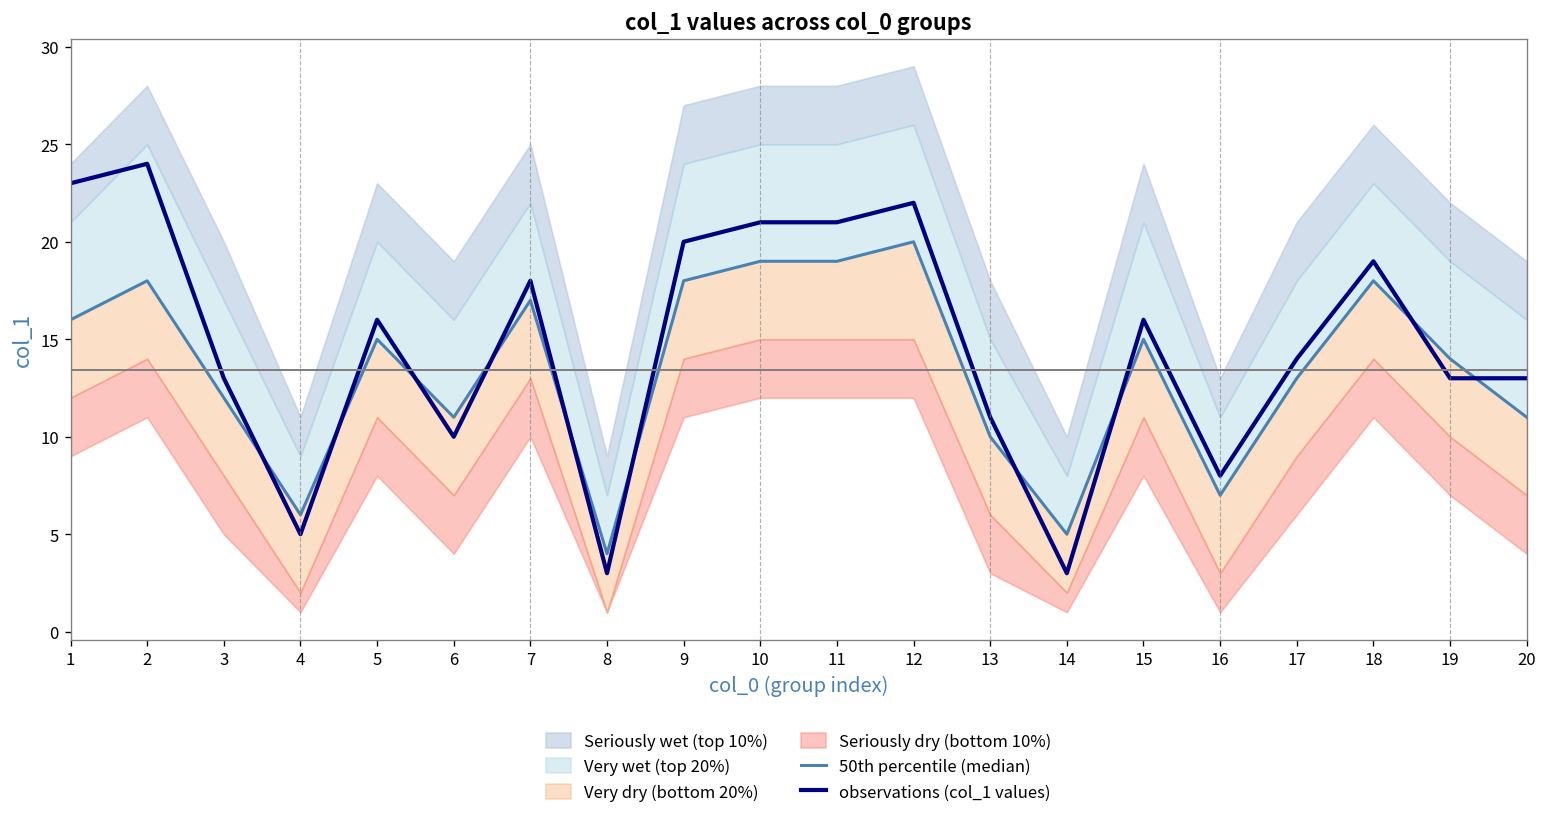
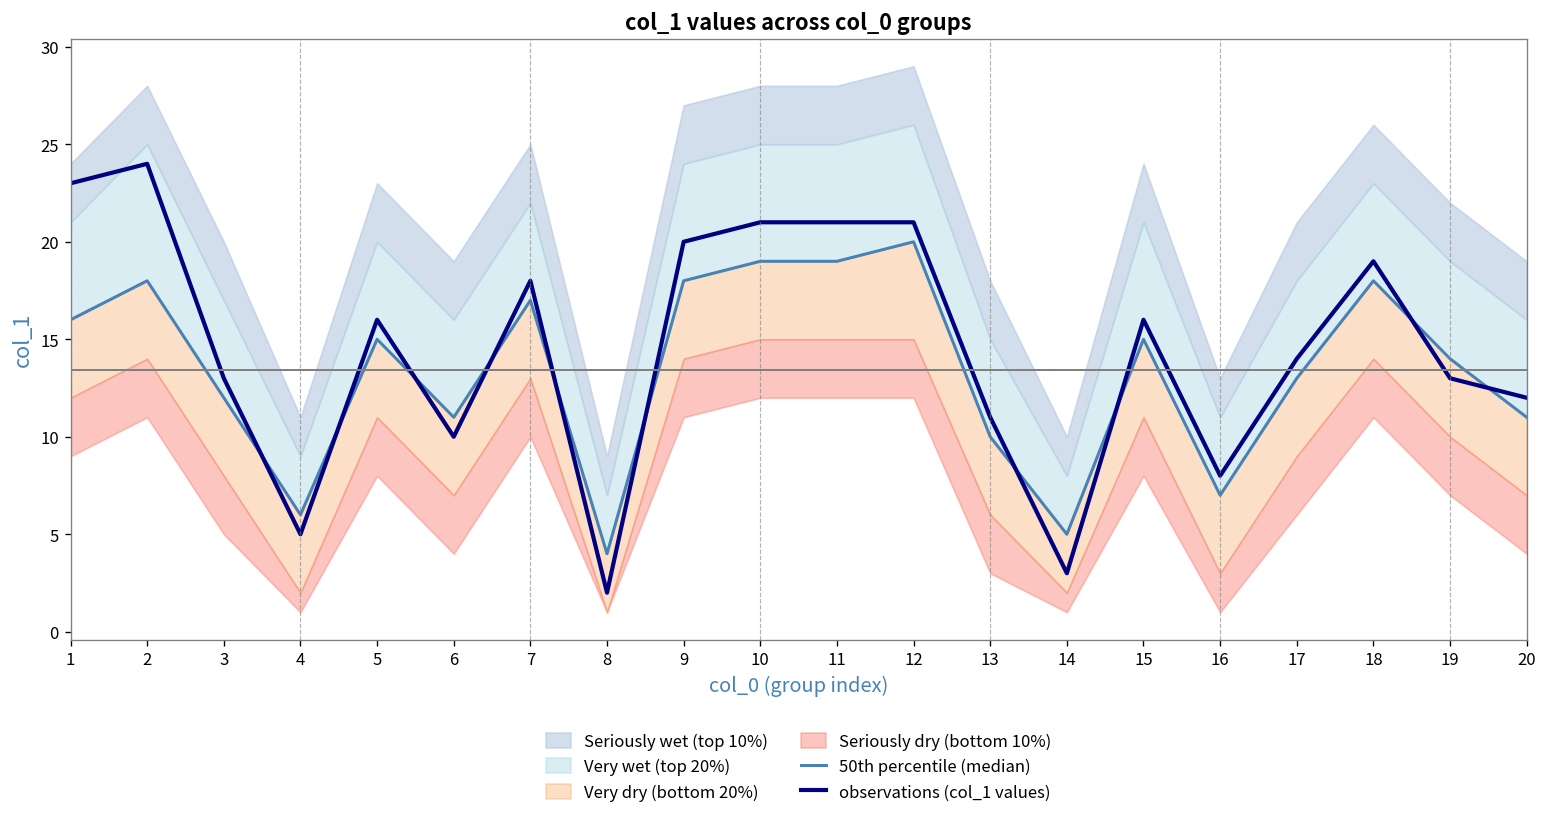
observations (col_1 values), 8: 3 -> 2
observations (col_1 values), 12: 22 -> 21
observations (col_1 values), 20: 13 -> 12
